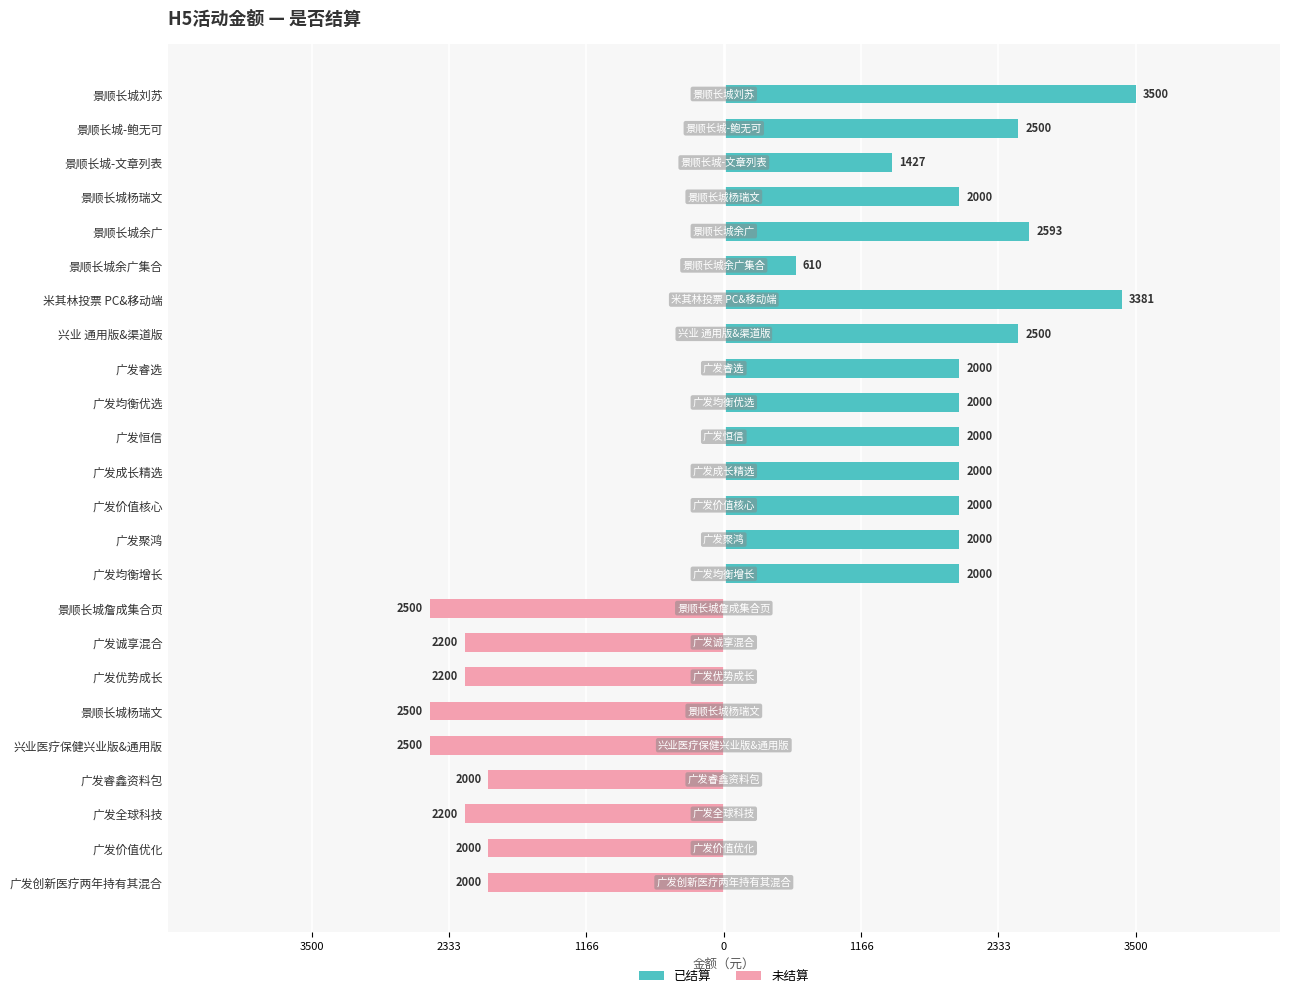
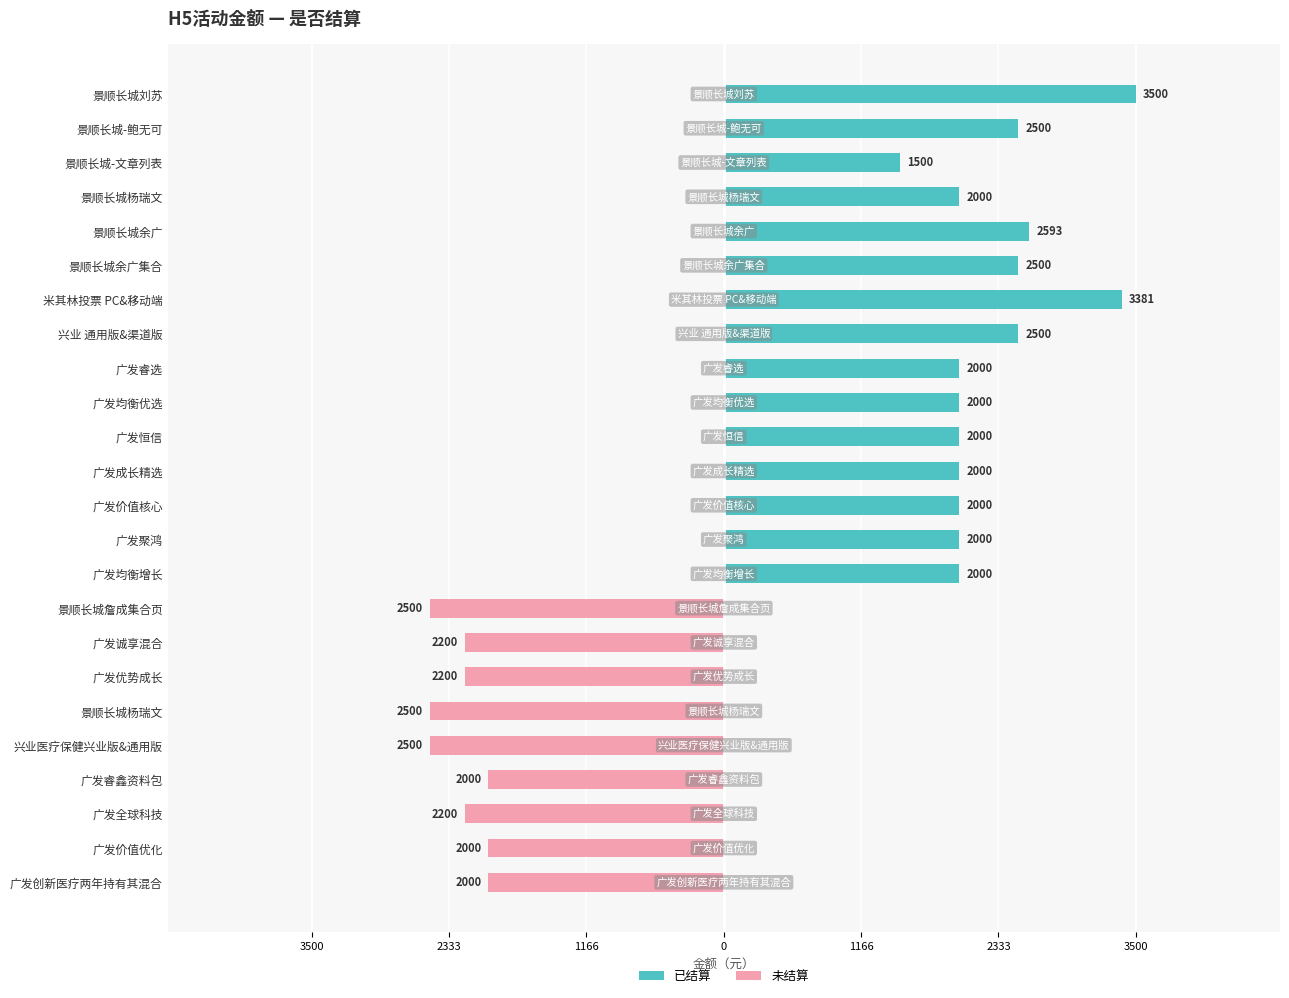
已结算, 景顺长城-文章列表: 1427 -> 1500
已结算, 景顺长城余广集合: 610 -> 2500
